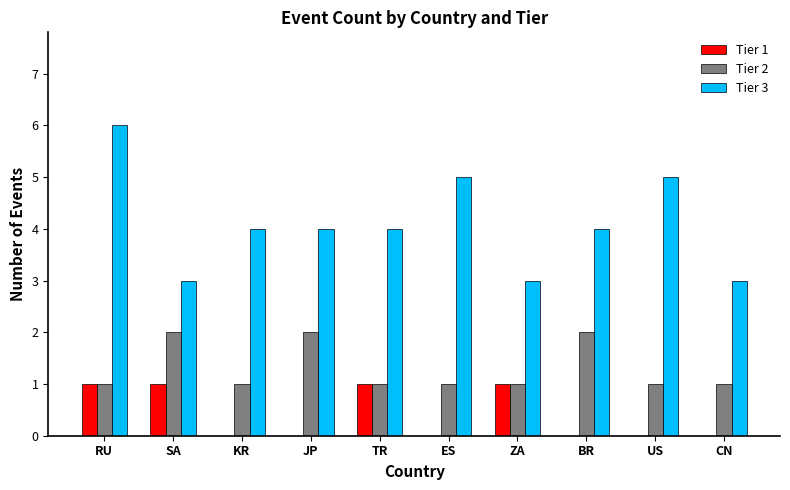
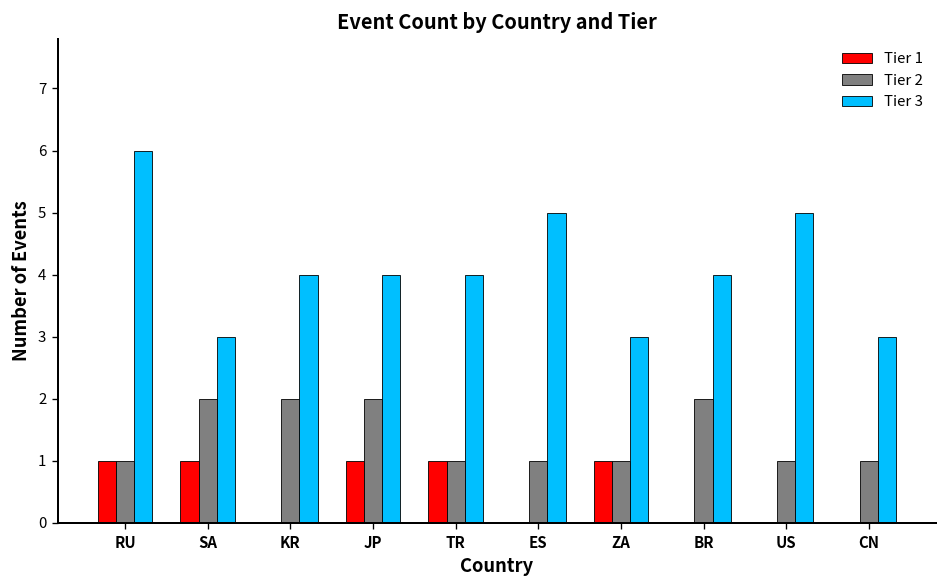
Tier 2, KR: 1 -> 2
Tier 1, JP: 0 -> 1
